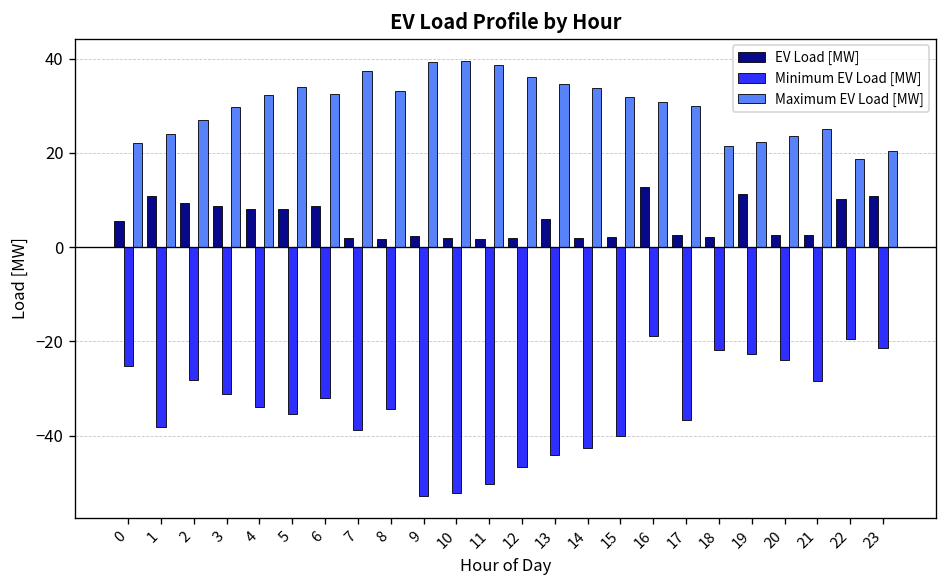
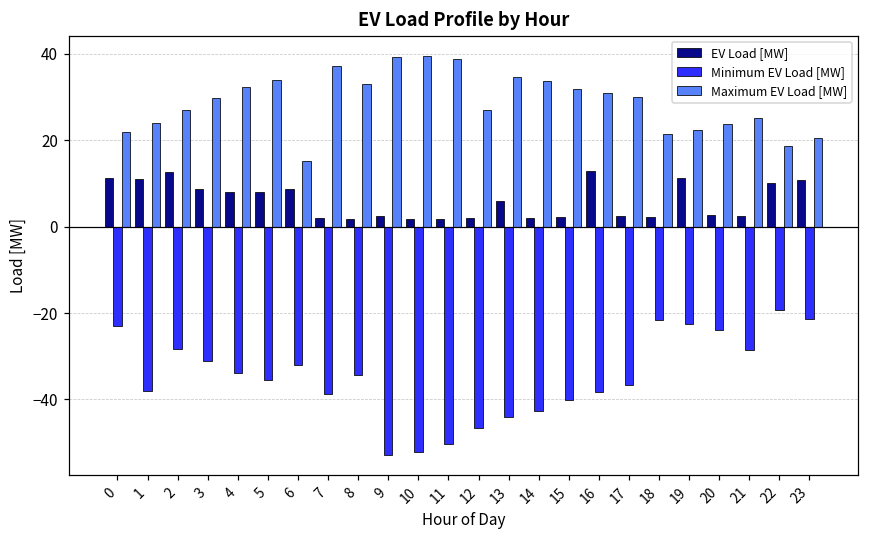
EV Load [MW], 0: 5 -> 11
Minimum EV Load [MW], 0: -25 -> -23
EV Load [MW], 2: 9 -> 13
Maximum EV Load [MW], 6: 33 -> 15
Maximum EV Load [MW], 12: 36 -> 27
Minimum EV Load [MW], 16: -19 -> -38
